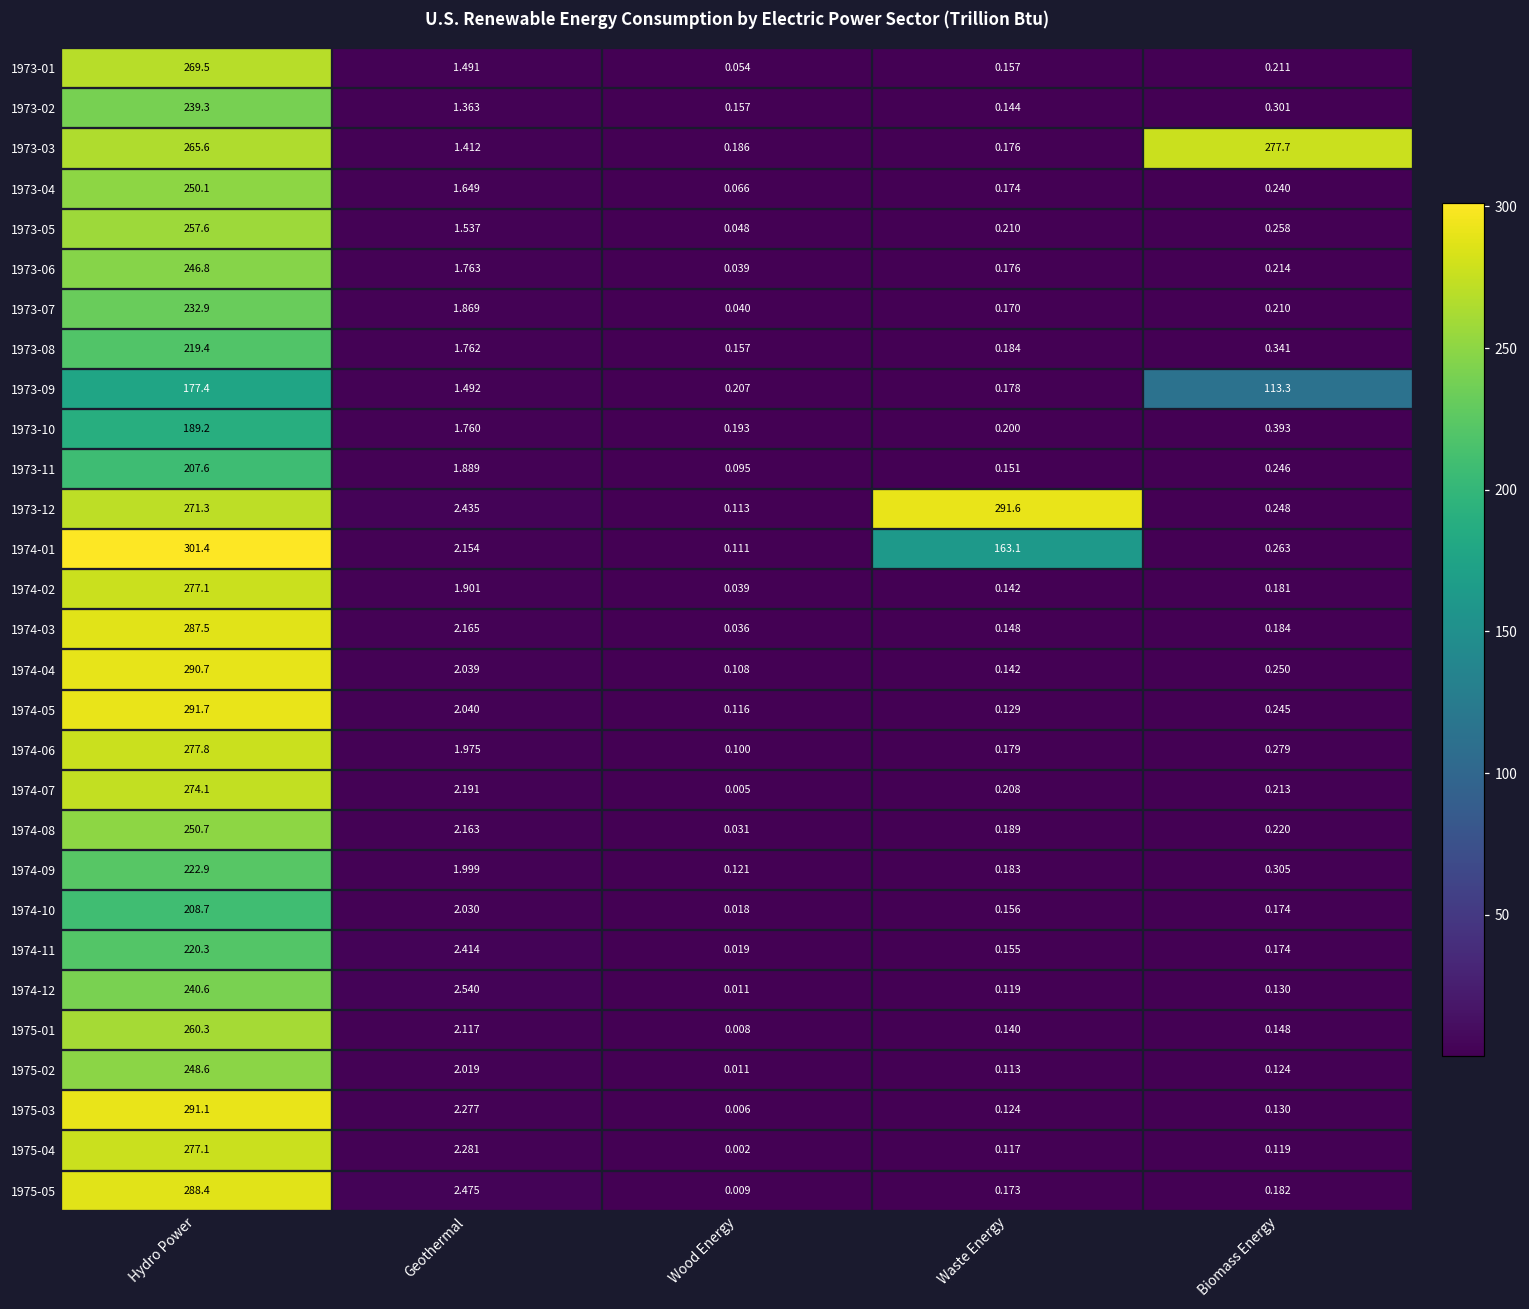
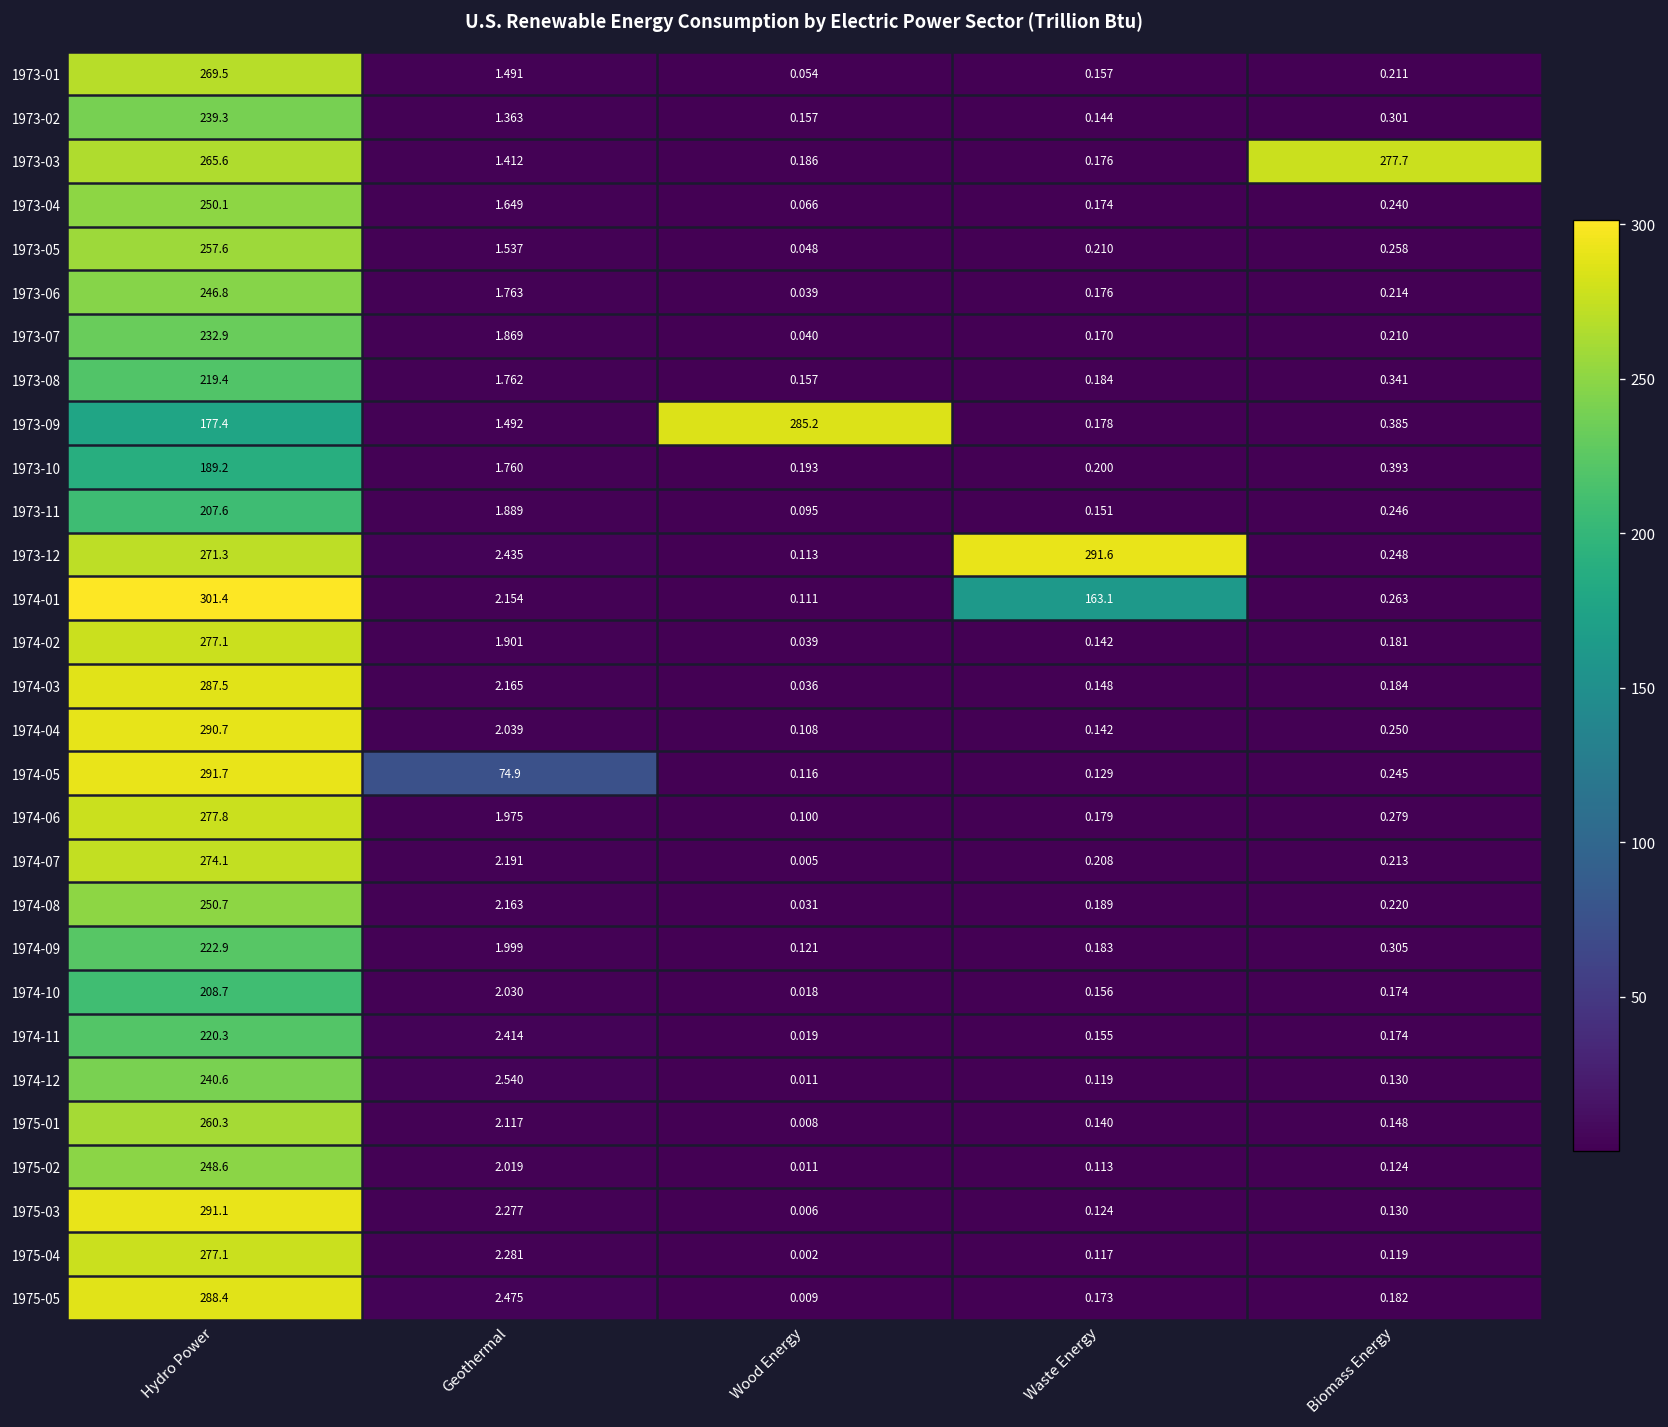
1973-09, Wood Energy: 0.207 -> 285.2
1973-09, Biomass Energy: 113.3 -> 0.385
1974-05, Geothermal: 2.040 -> 74.9
